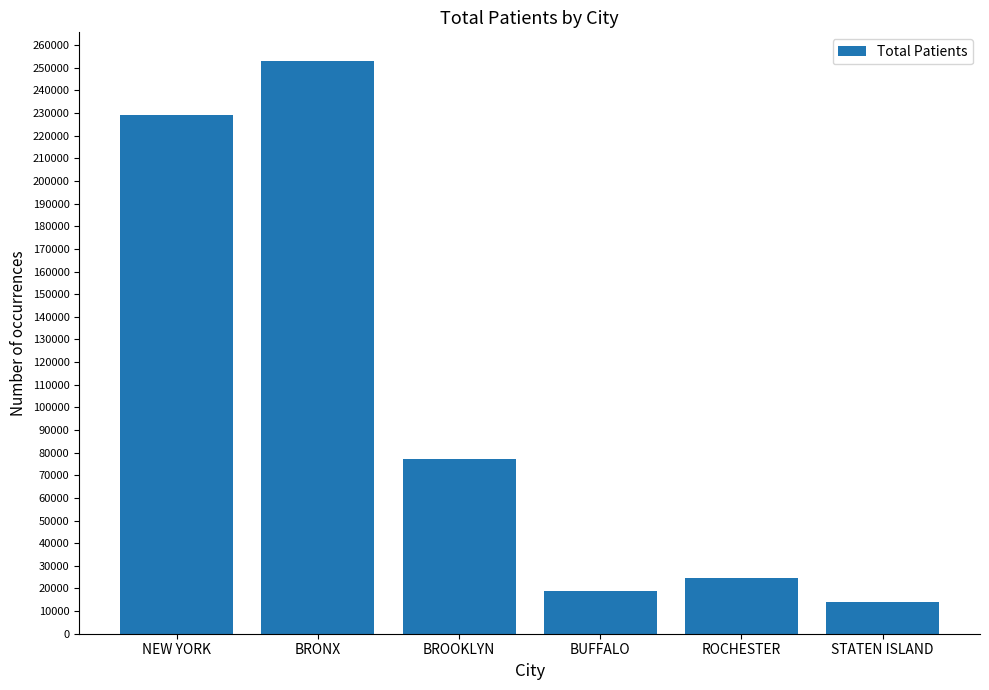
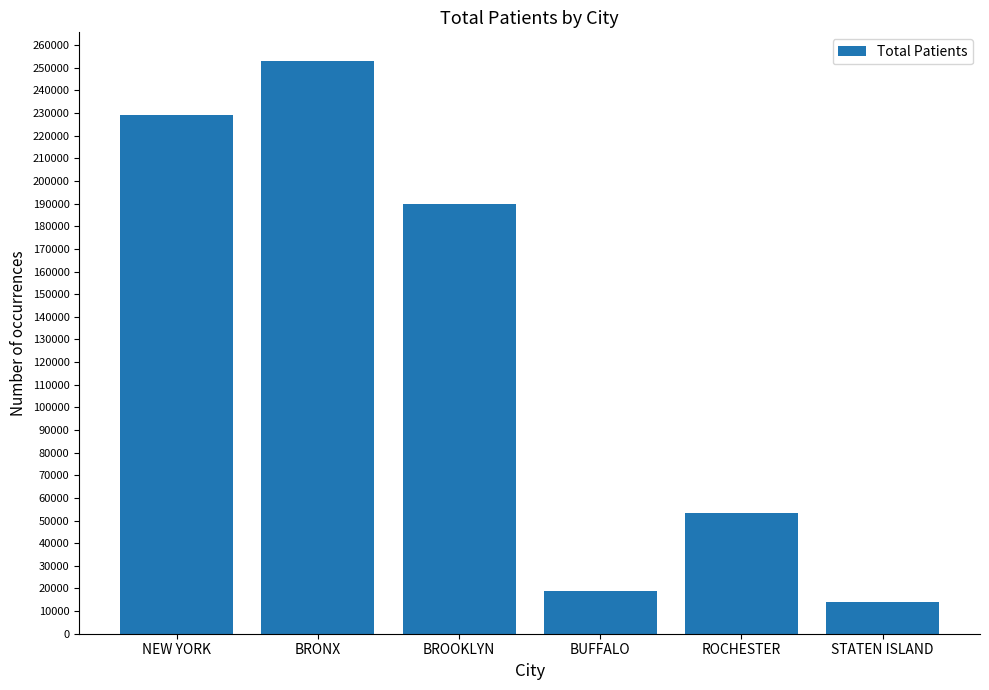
BROOKLYN: 77000 -> 190000
ROCHESTER: 25000 -> 53000
